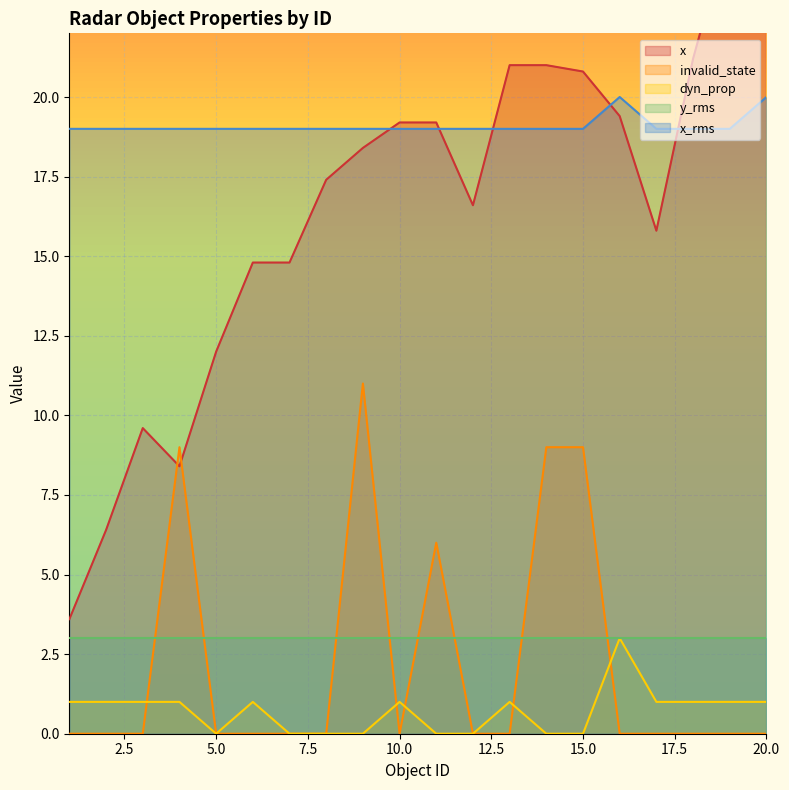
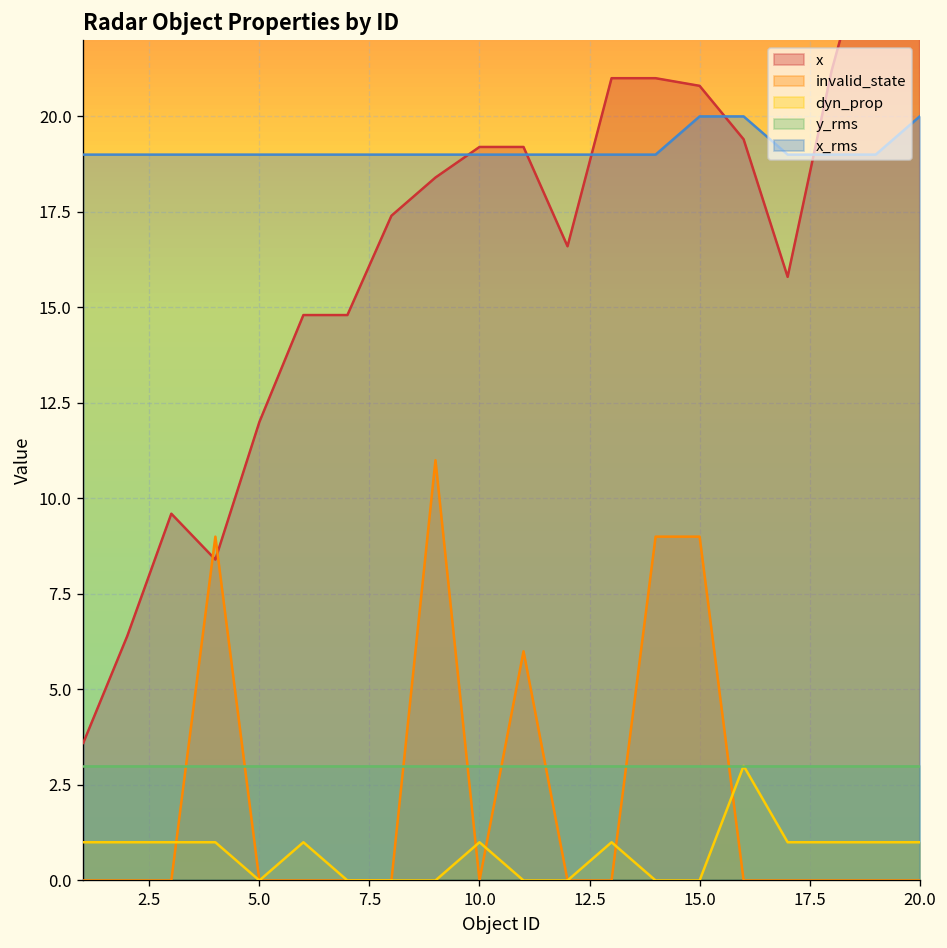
x_rms, 15.0: 19 -> 20
